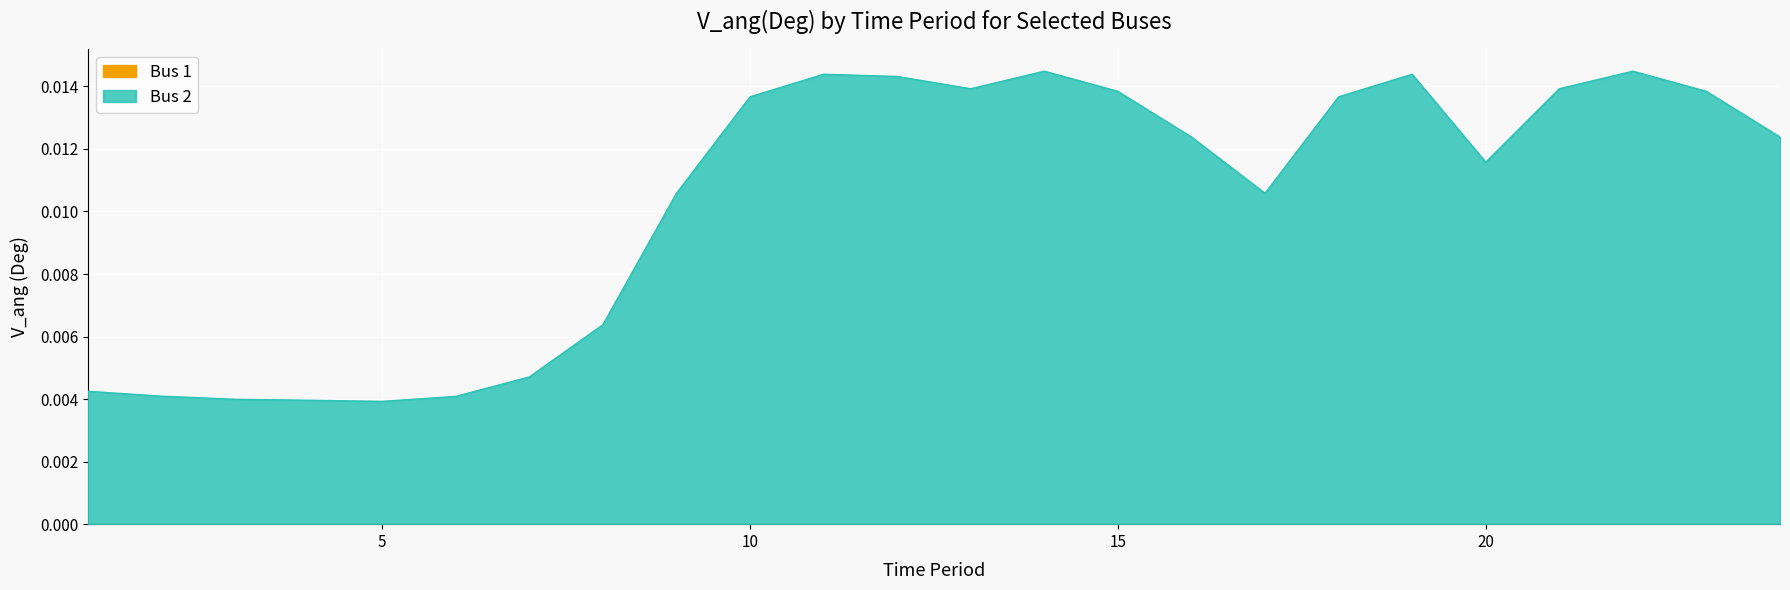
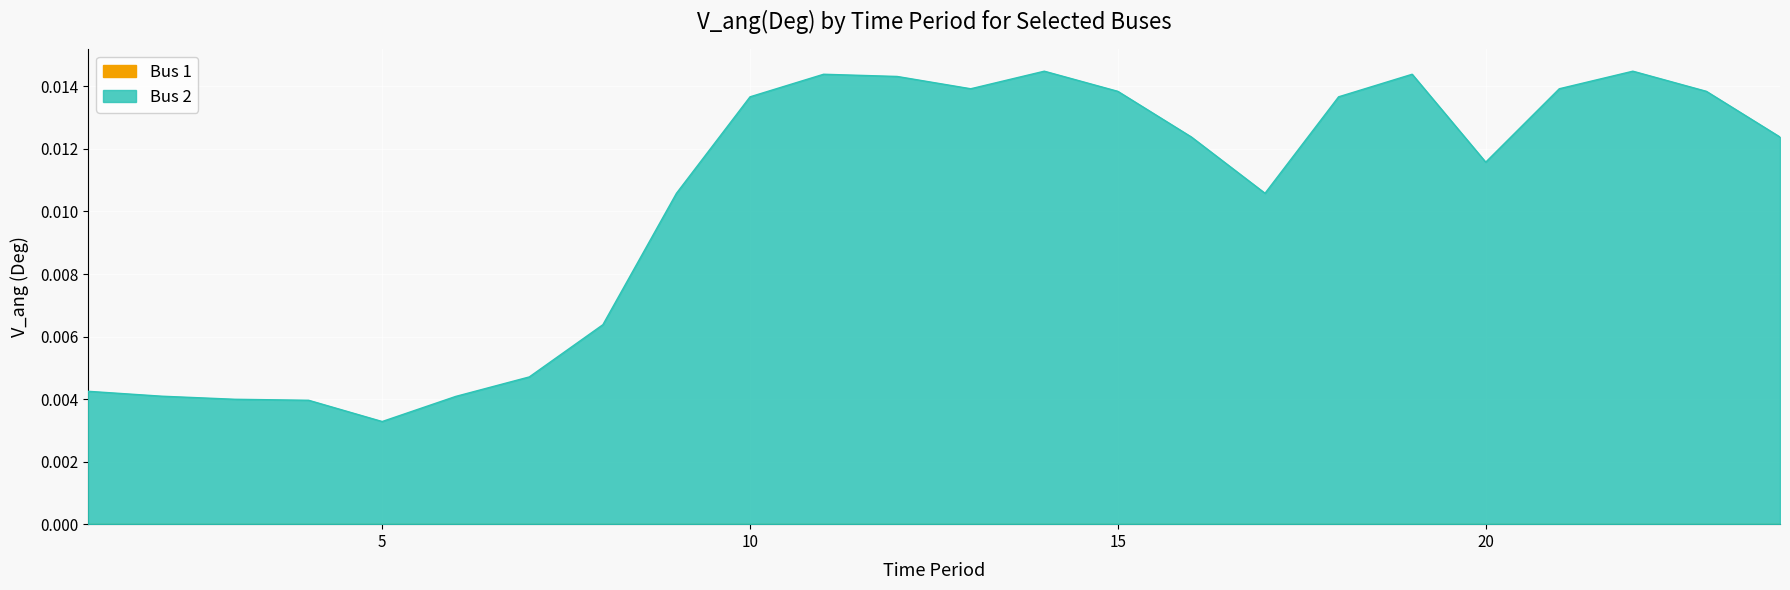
Bus 2, 5: 0.0039 -> 0.0033
